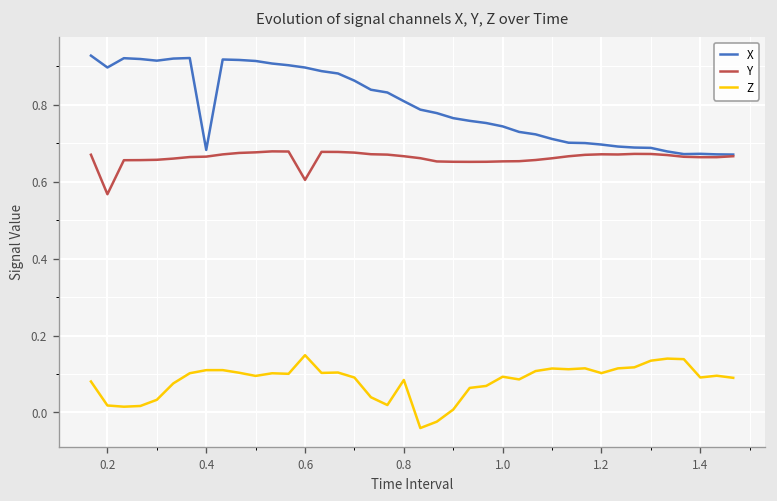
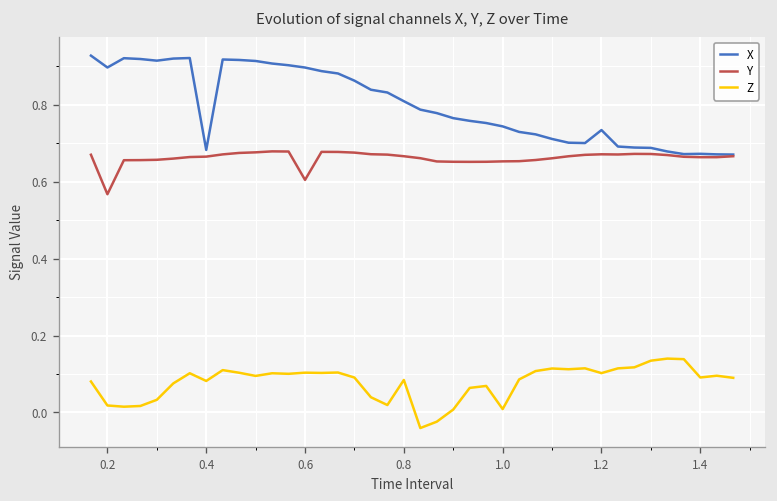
Z, 0.4: 0.11 -> 0.08
Z, 0.6: 0.15 -> 0.10
Z, 1.0: 0.09 -> 0.01
X, 1.2: 0.70 -> 0.73
